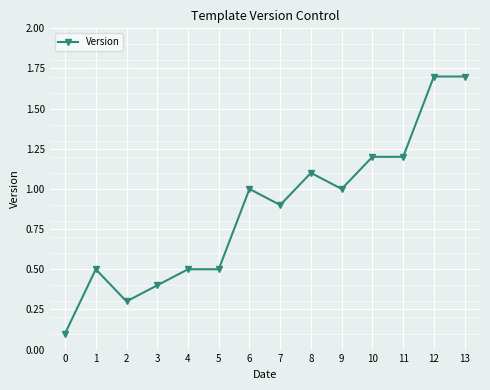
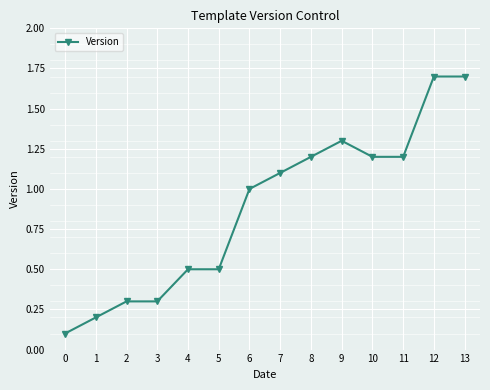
1: 0.5 -> 0.2
3: 0.4 -> 0.3
7: 0.9 -> 1.1
8: 1.1 -> 1.2
9: 1.0 -> 1.3
